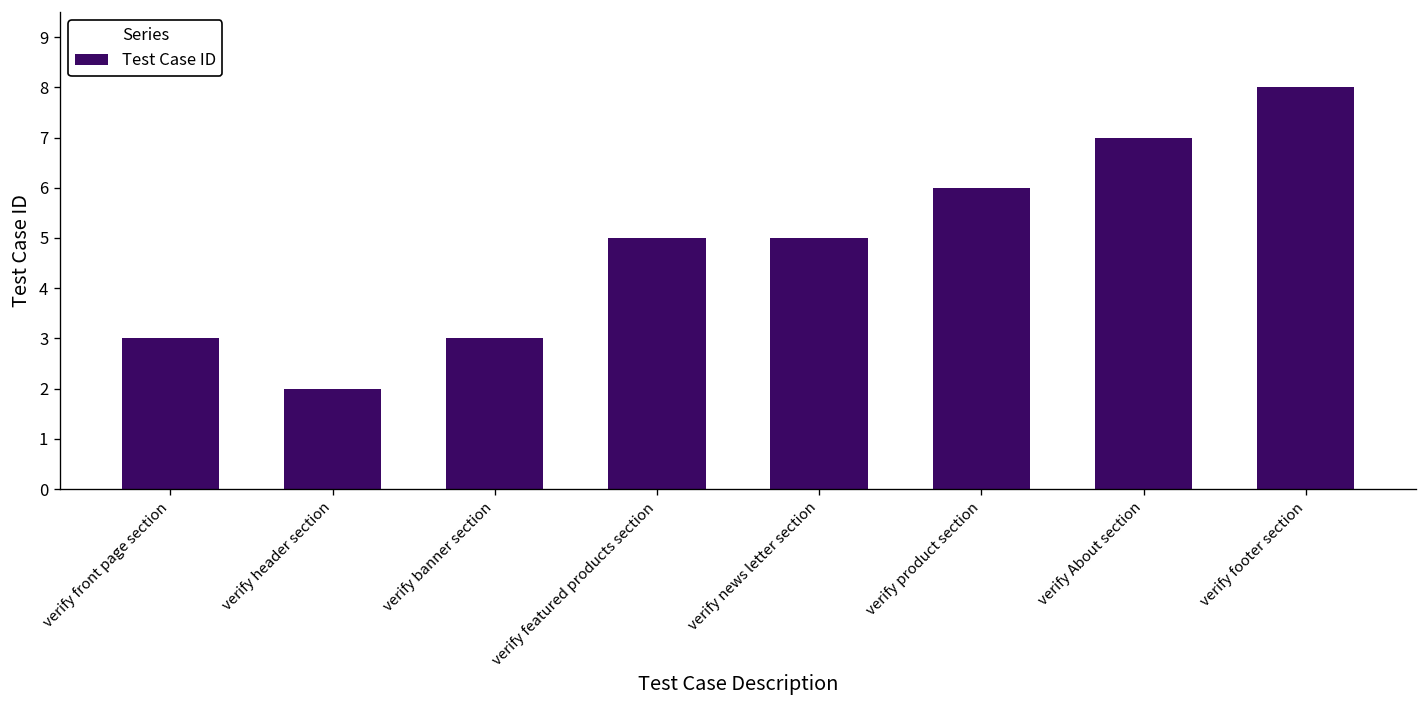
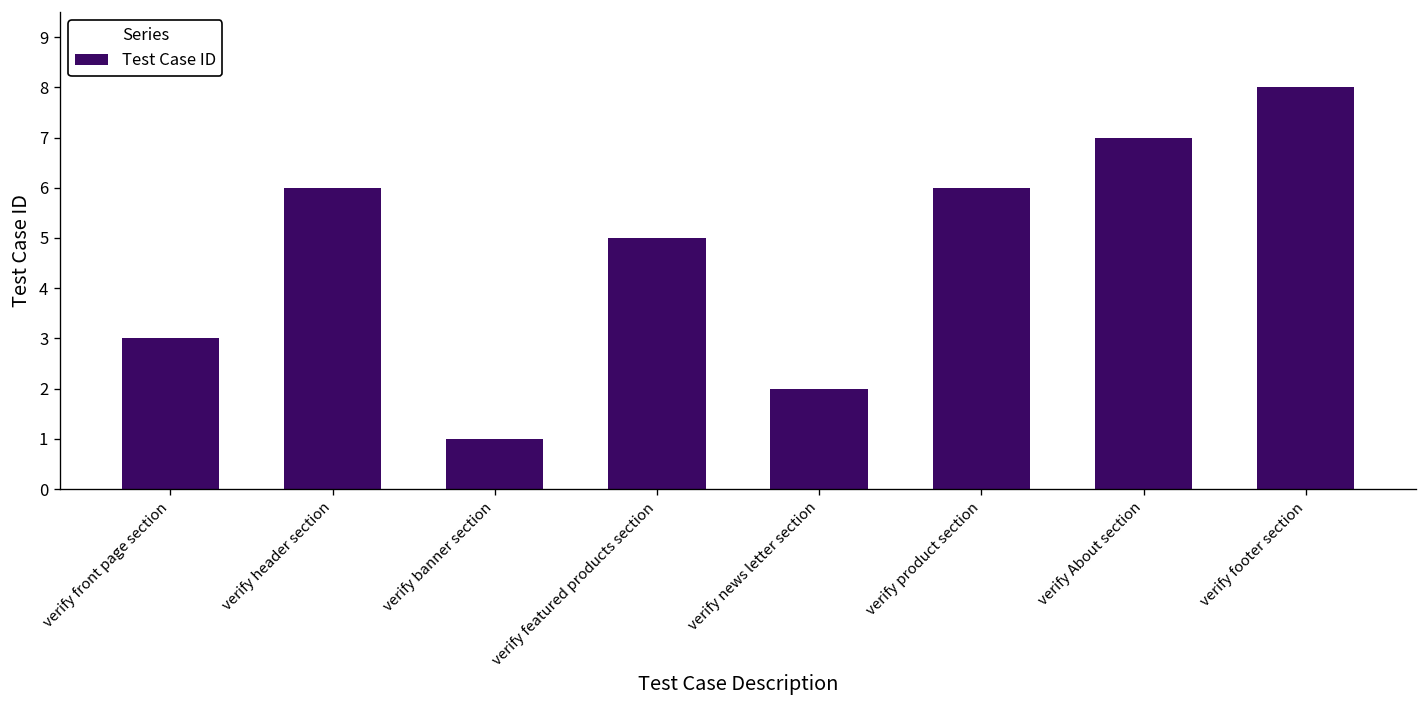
verify header section: 2 -> 6
verify banner section: 3 -> 1
verify news letter section: 5 -> 2
